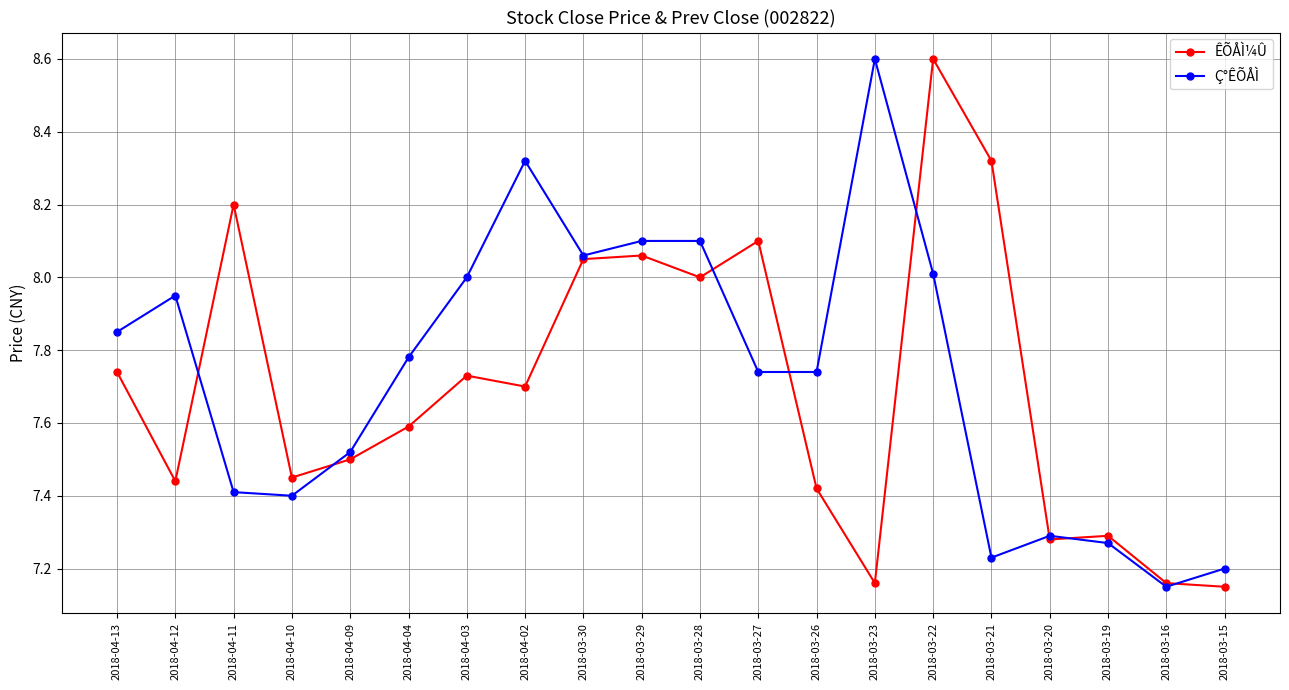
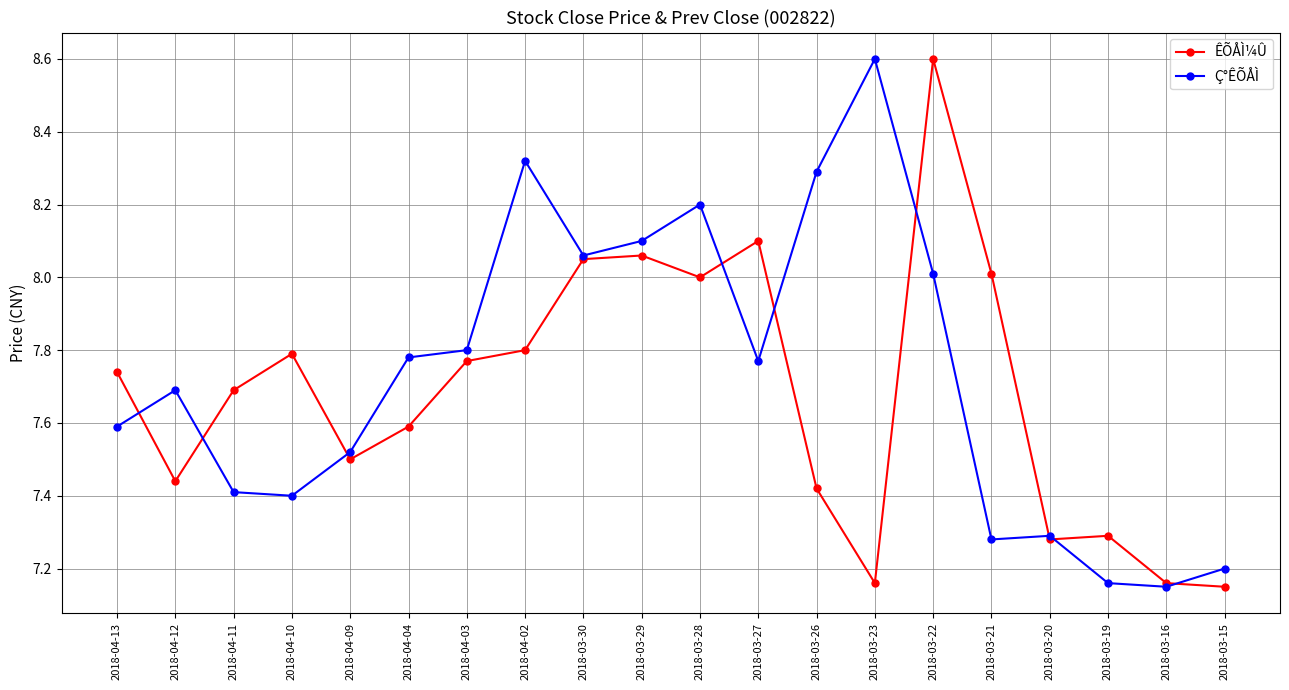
Ç°ÊÕÅÌ, 2018-04-13: 7.85 -> 7.59
Ç°ÊÕÅÌ, 2018-04-12: 7.95 -> 7.69
ÊÕÅÌ¼Û, 2018-04-11: 8.20 -> 7.69
ÊÕÅÌ¼Û, 2018-04-10: 7.45 -> 7.79
ÊÕÅÌ¼Û, 2018-04-03: 7.73 -> 7.77
Ç°ÊÕÅÌ, 2018-04-03: 8.0 -> 7.8
ÊÕÅÌ¼Û, 2018-04-02: 7.7 -> 7.8
Ç°ÊÕÅÌ, 2018-03-28: 8.1 -> 8.2
Ç°ÊÕÅÌ, 2018-03-27: 7.74 -> 7.77
Ç°ÊÕÅÌ, 2018-03-26: 7.74 -> 8.29
ÊÕÅÌ¼Û, 2018-03-21: 8.32 -> 8.01
Ç°ÊÕÅÌ, 2018-03-21: 7.23 -> 7.28
Ç°ÊÕÅÌ, 2018-03-19: 7.27 -> 7.16
